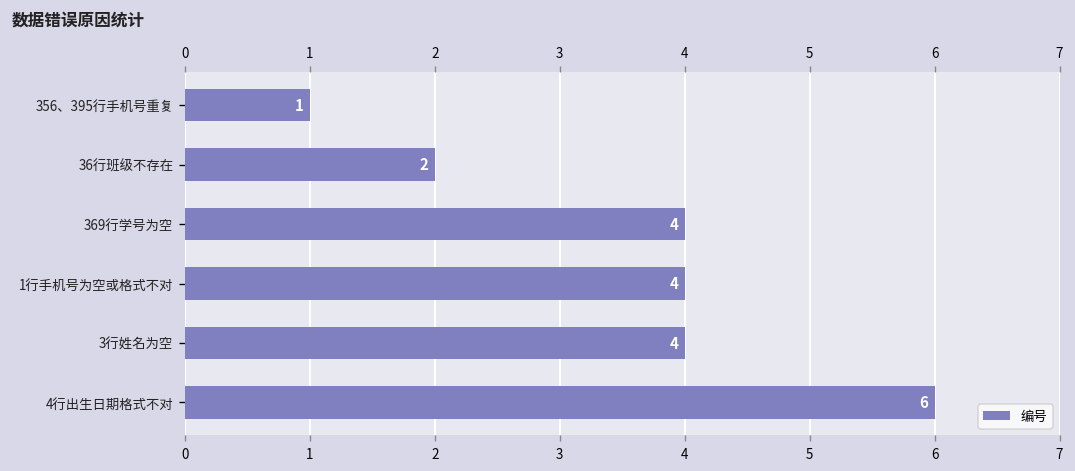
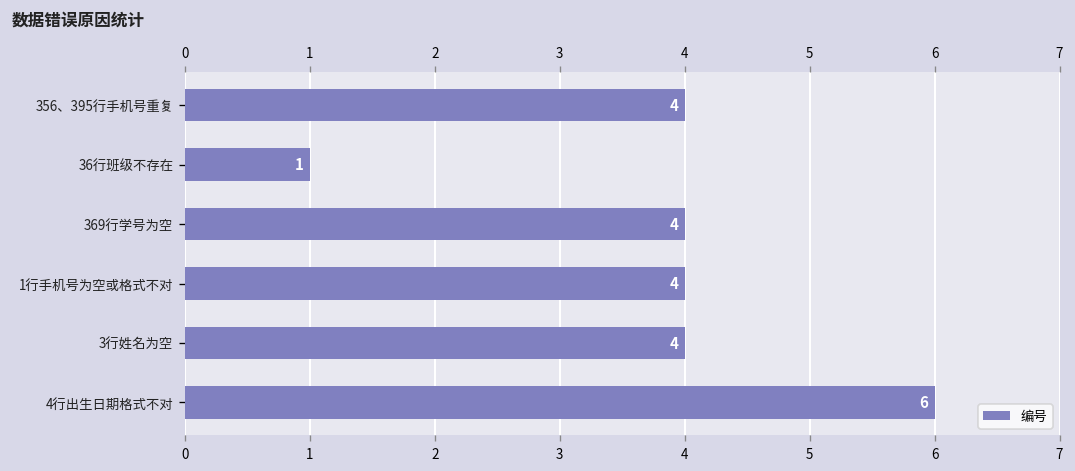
356、395行手机号重复: 1 -> 4
36行班级不存在: 2 -> 1
